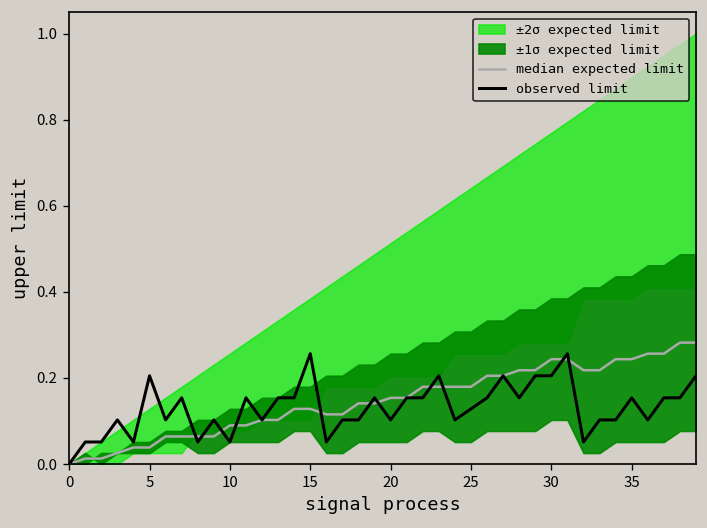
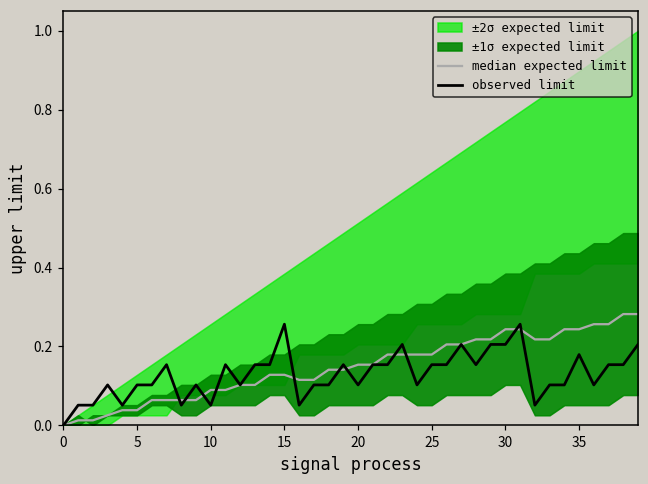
observed limit, 5: 0.21 -> 0.10
observed limit, 25: 0.13 -> 0.15
observed limit, 35: 0.15 -> 0.18
